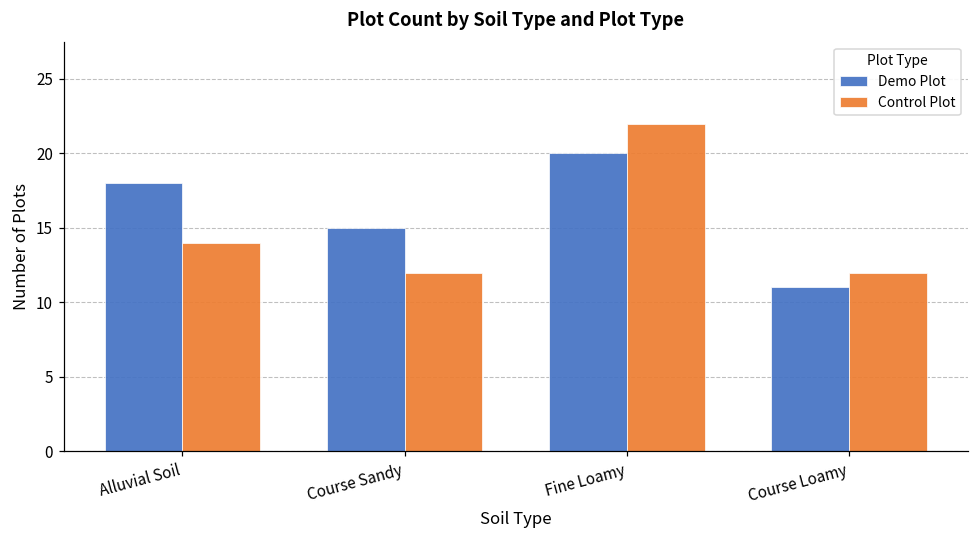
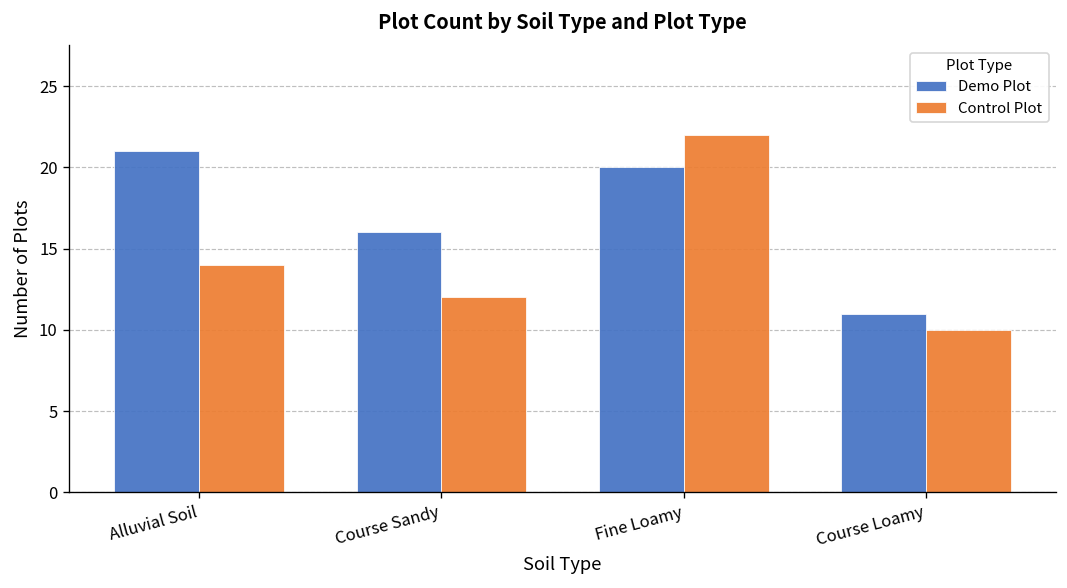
Demo Plot, Alluvial Soil: 18 -> 21
Demo Plot, Course Sandy: 15 -> 16
Control Plot, Course Loamy: 12 -> 10
